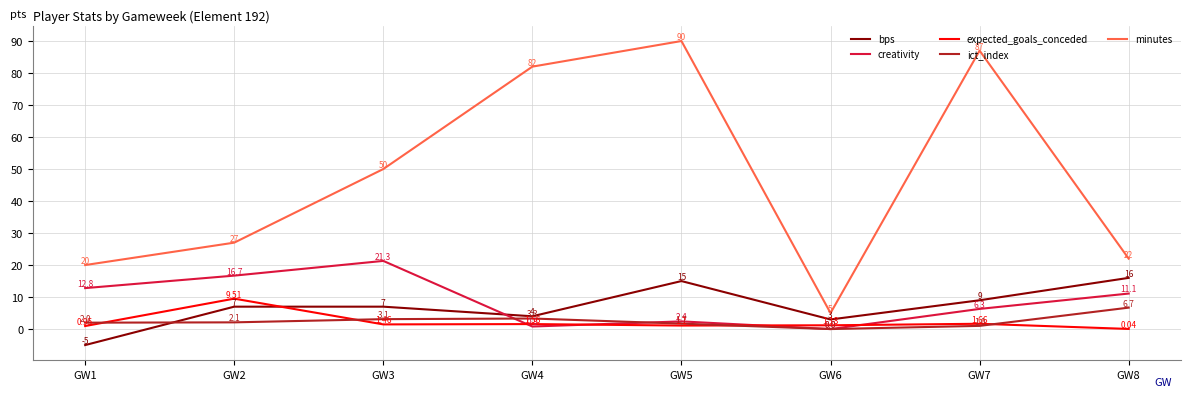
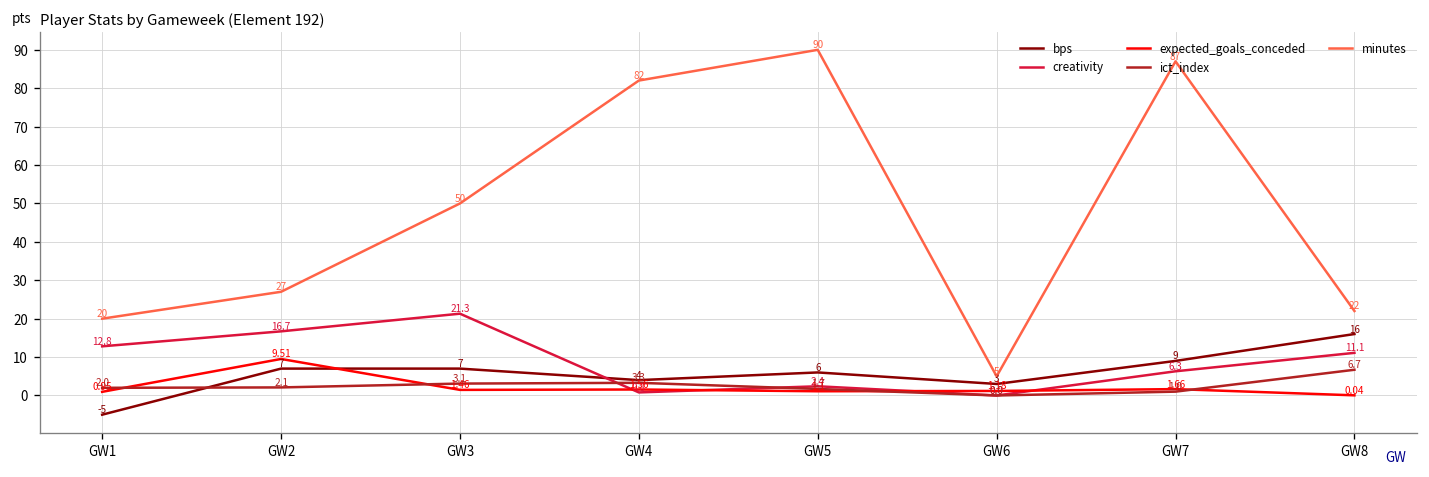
bps, GW5: 15 -> 6
